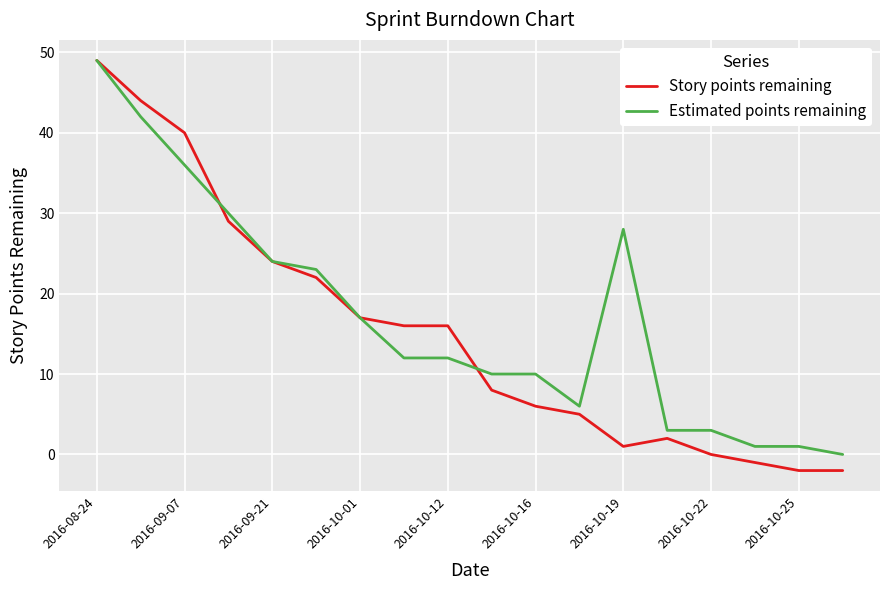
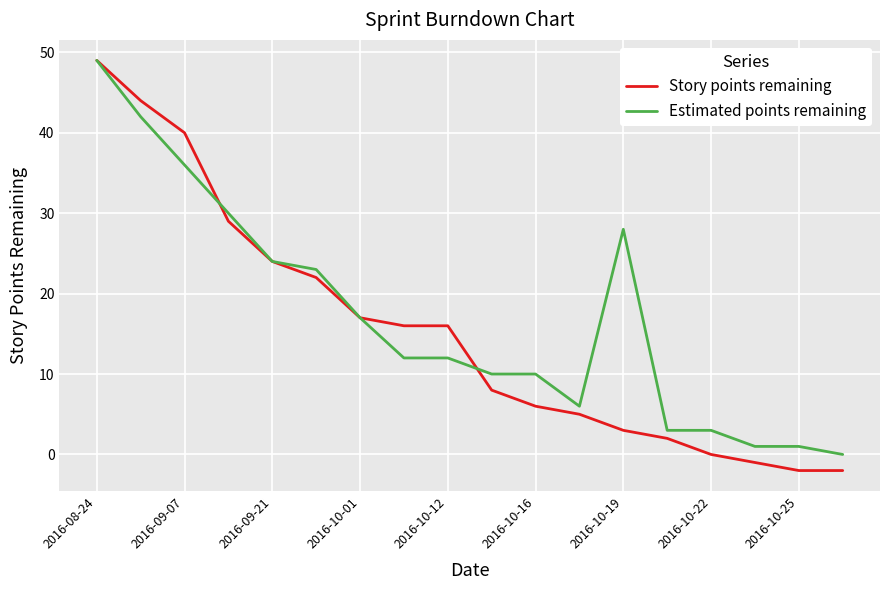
Story points remaining, 2016-10-19: 1 -> 3
